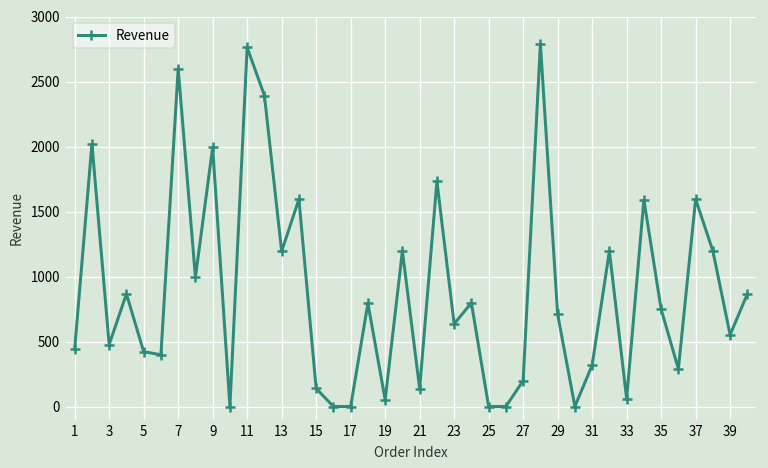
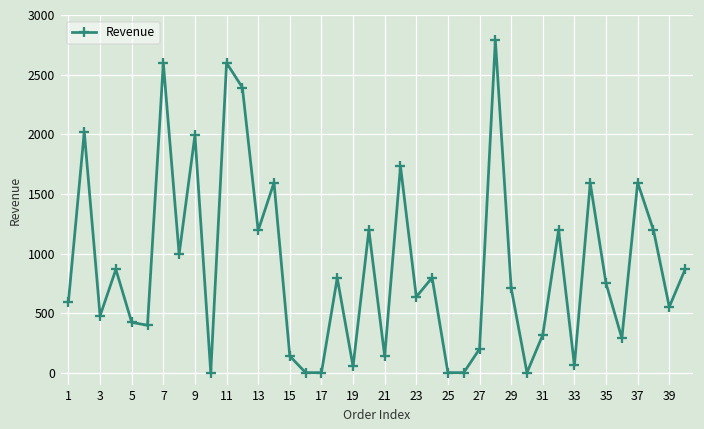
1: 440 -> 600
11: 2760 -> 2600
